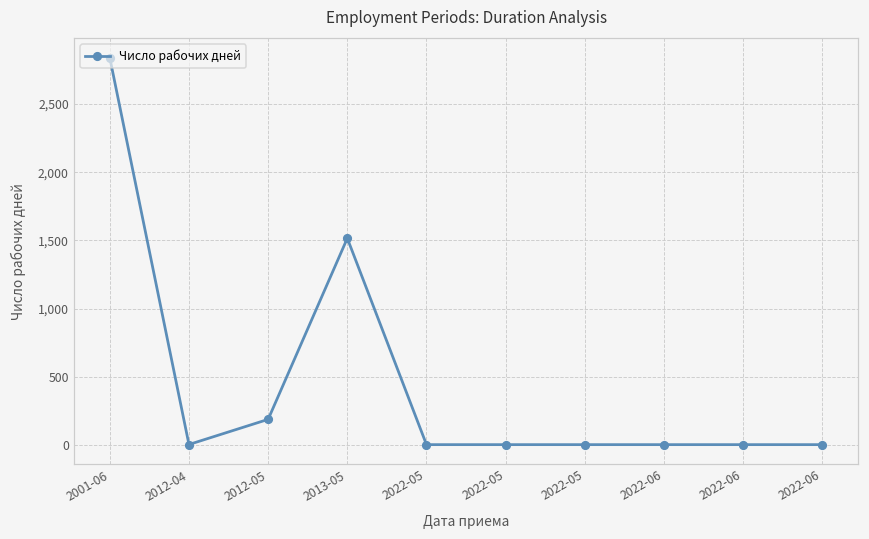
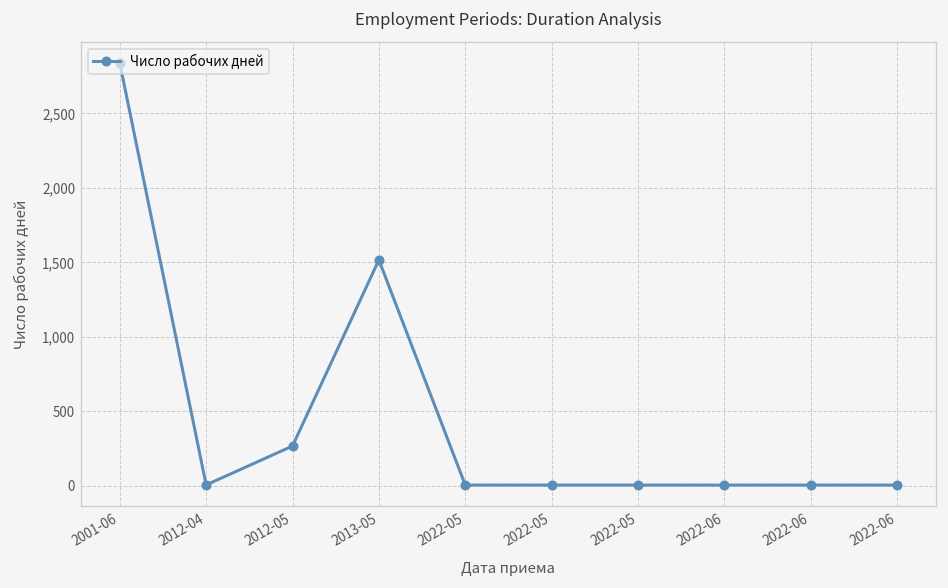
2012-05: 190 -> 270
